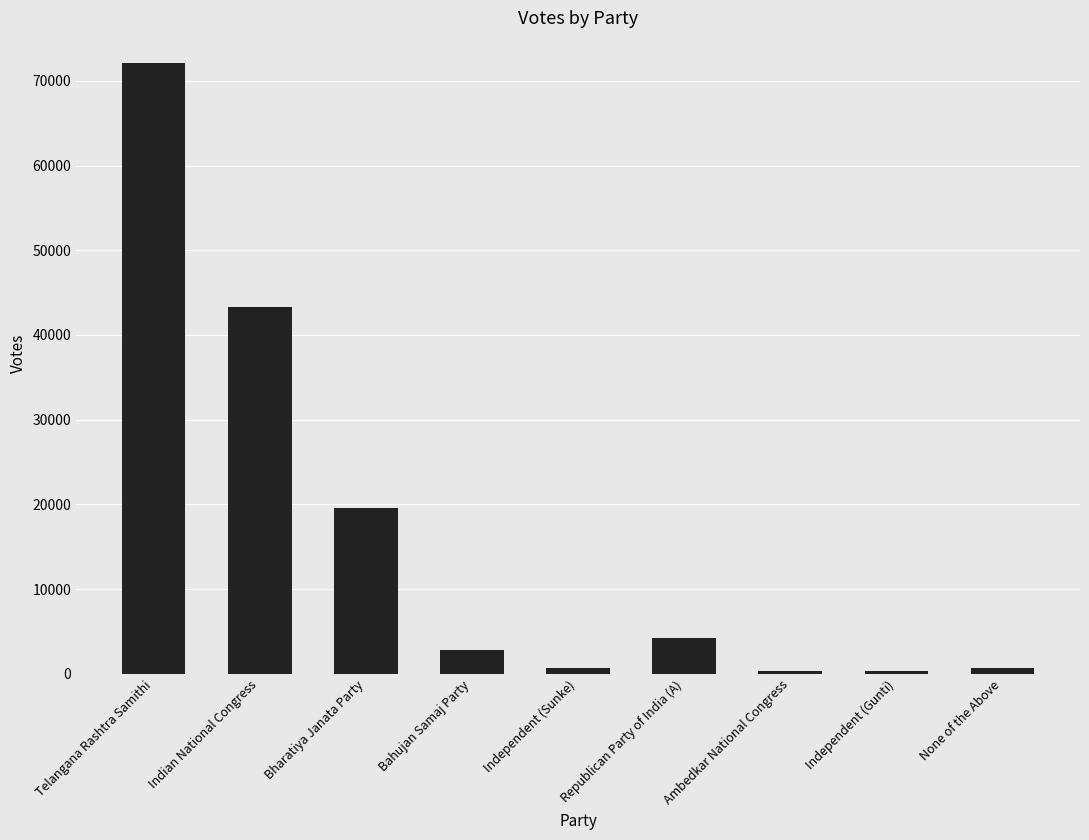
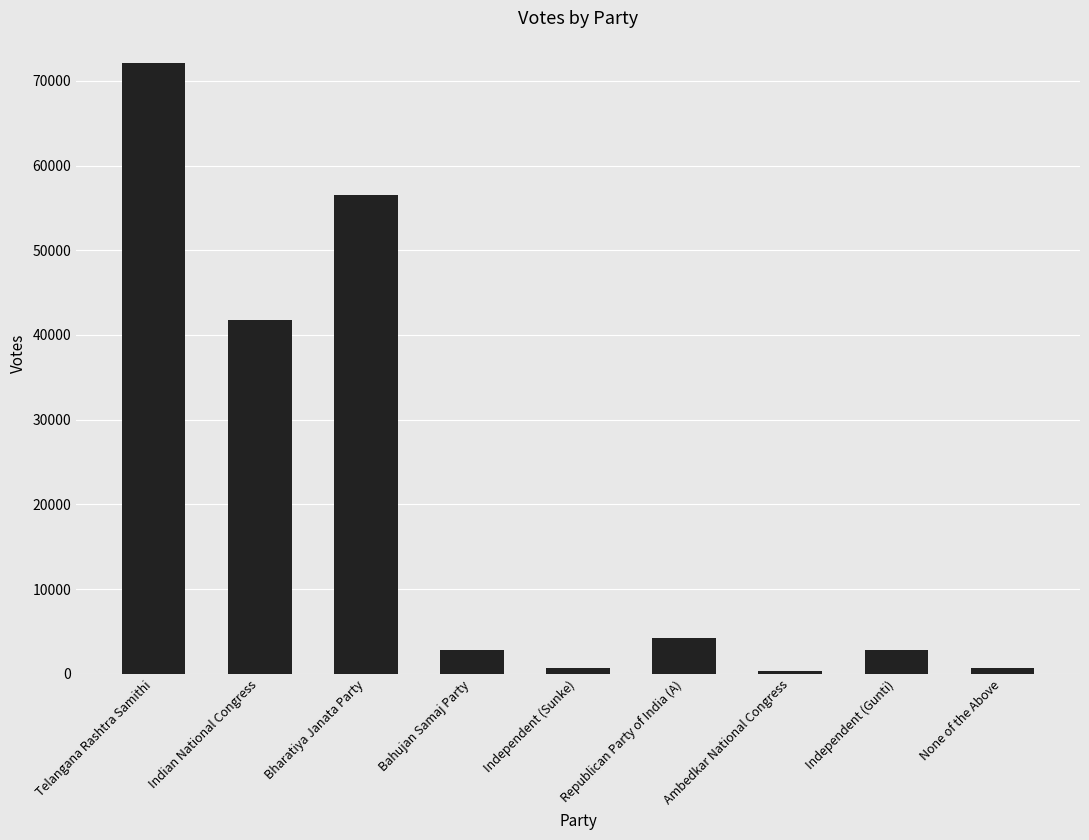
Indian National Congress: 43000 -> 42000
Bharatiya Janata Party: 20000 -> 57000
Independent (Gunti): 0 -> 3000
